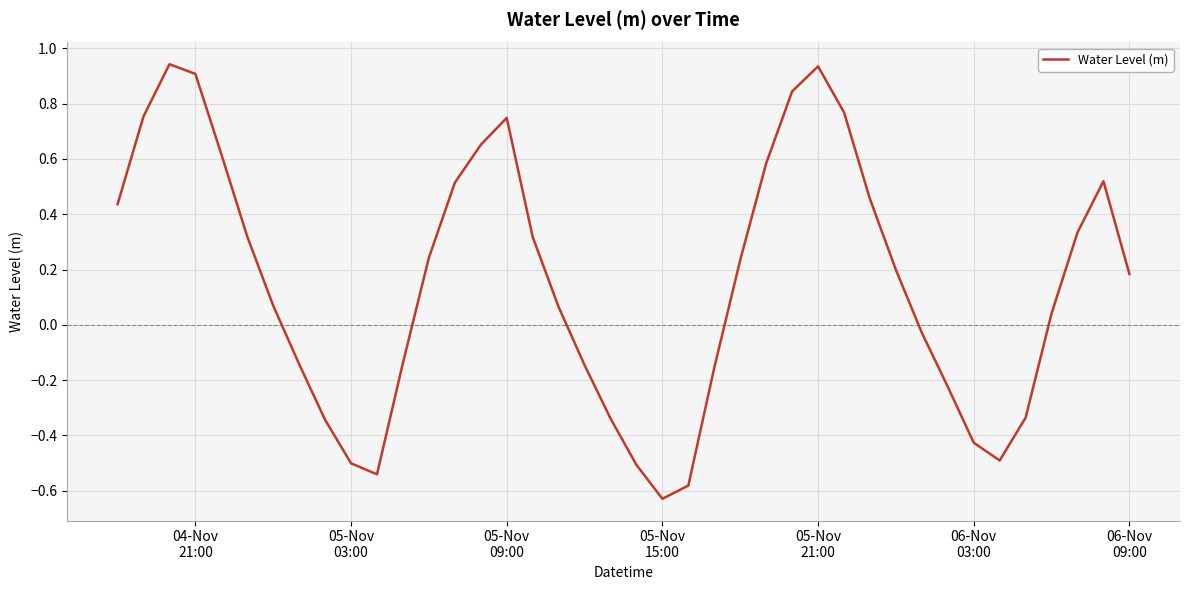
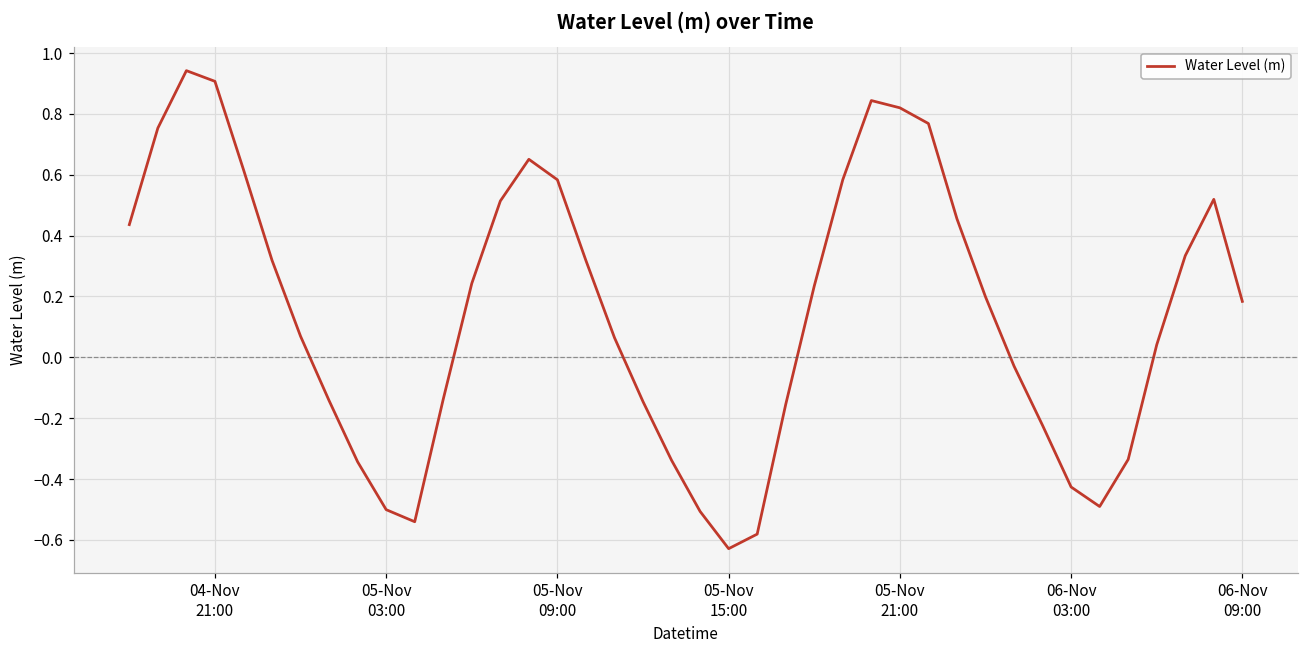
05-Nov 09:00: 0.75 -> 0.58
05-Nov 21:00: 0.93 -> 0.82
